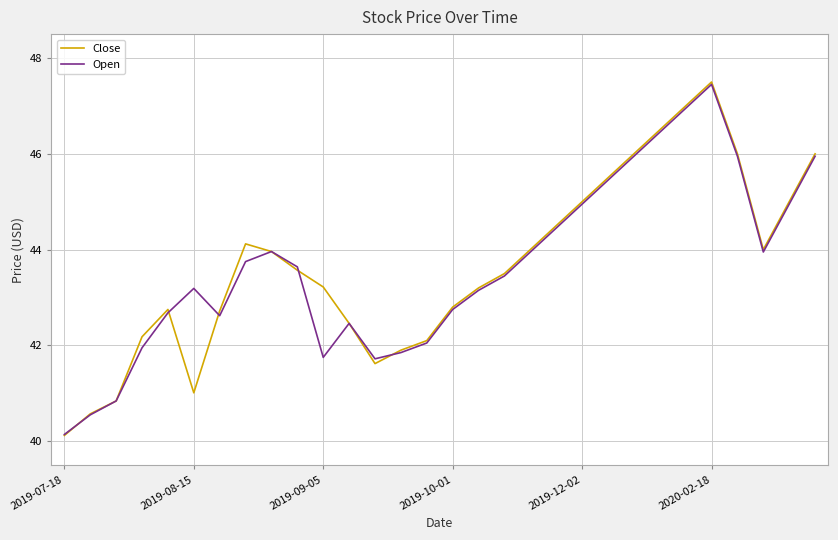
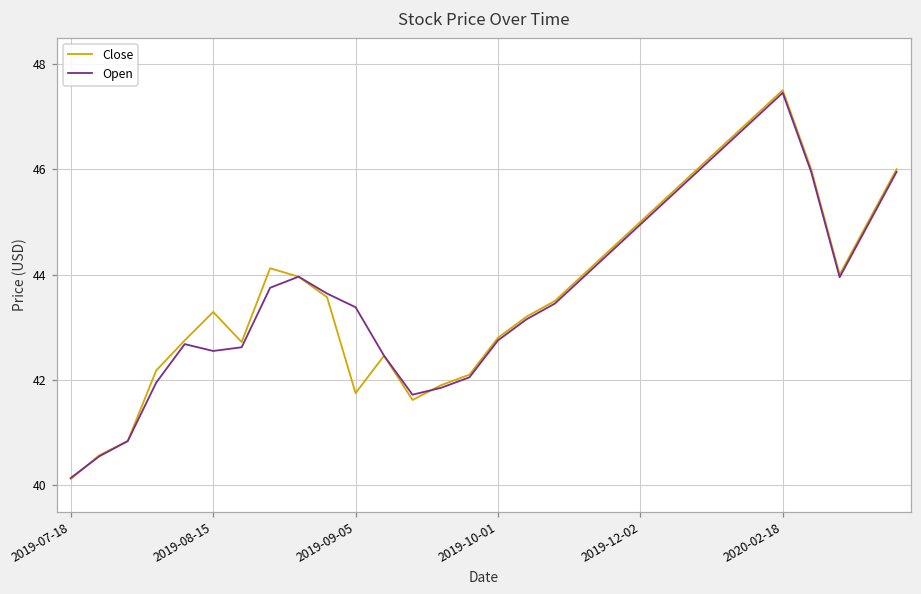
Close, 2019-08-15: 41.0 -> 43.3
Open, 2019-08-15: 43.2 -> 42.6
Close, 2019-09-05: 43.2 -> 41.8
Open, 2019-09-05: 41.8 -> 43.4
